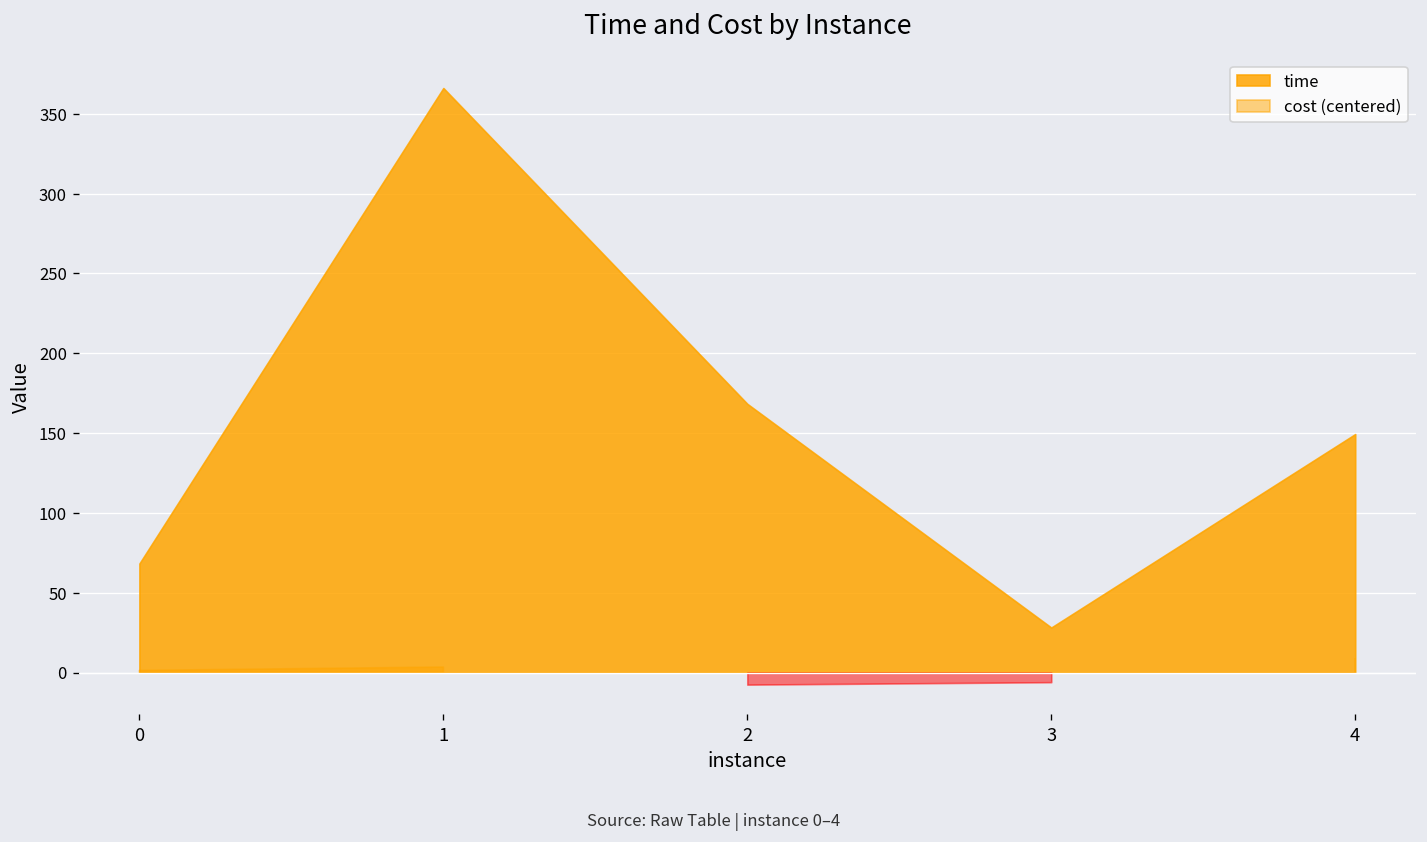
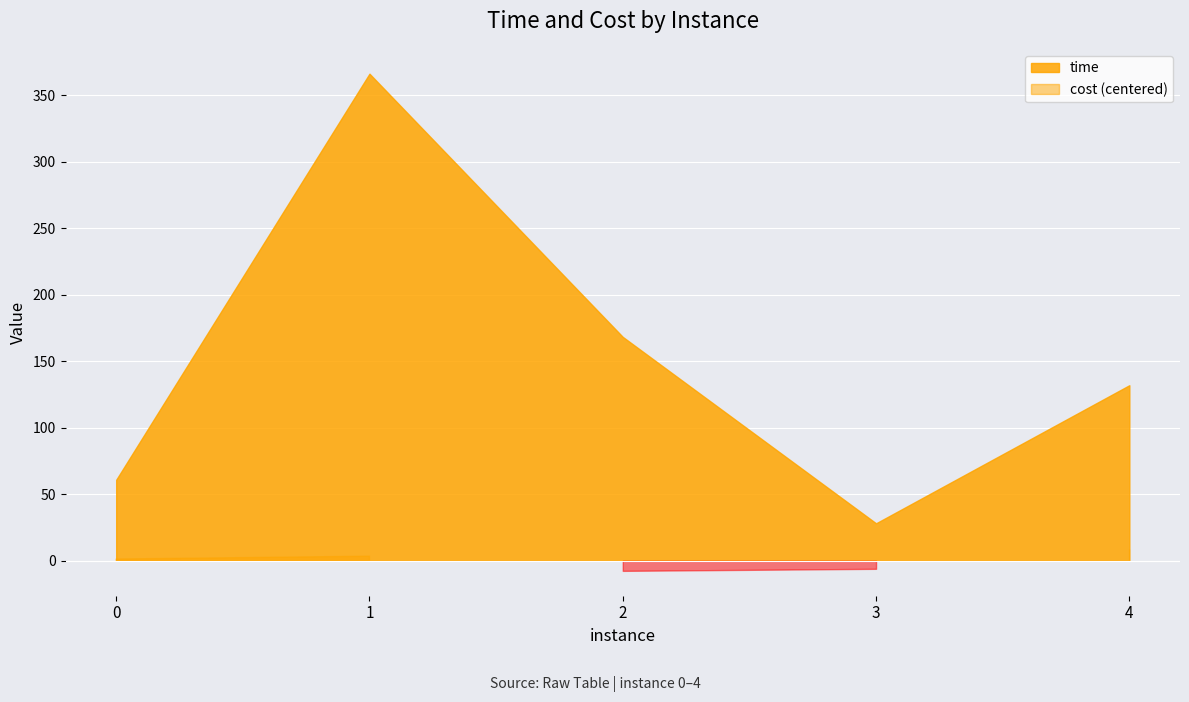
time, 0: 68 -> 61
time, 4: 149 -> 132
